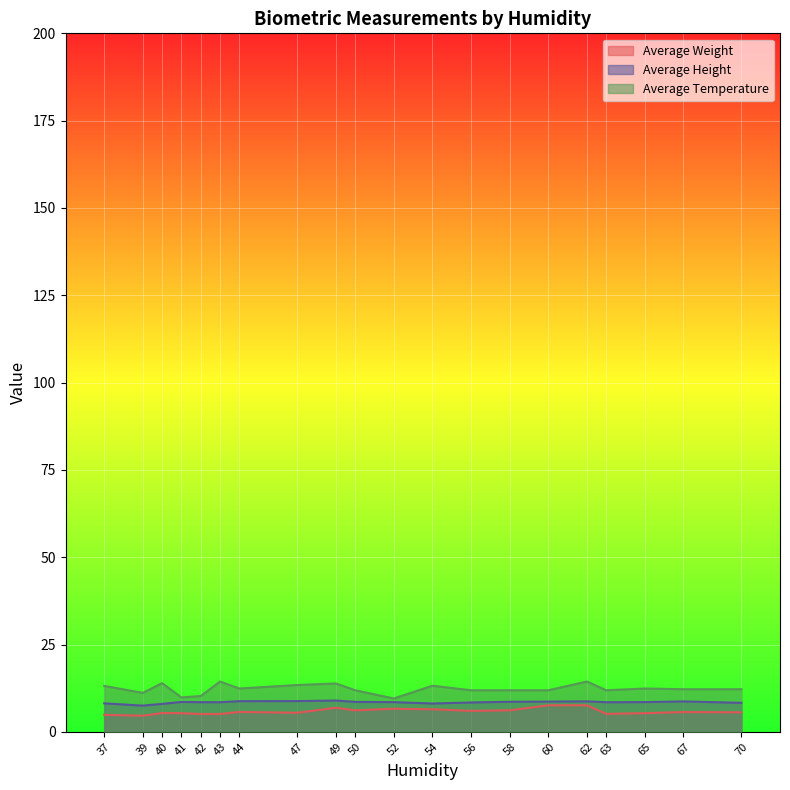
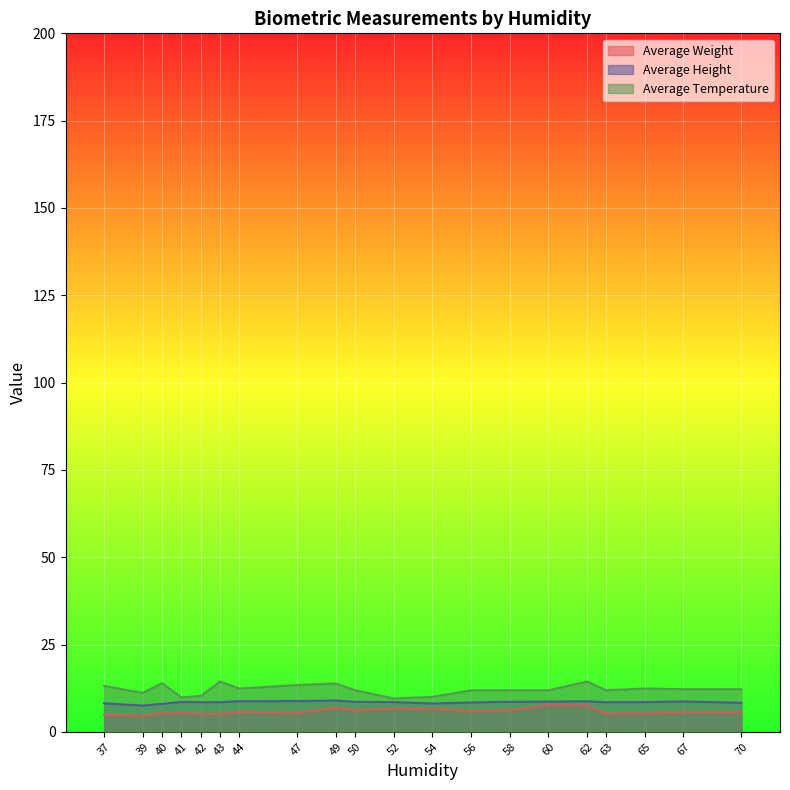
Average Temperature, 54: 13 -> 10
